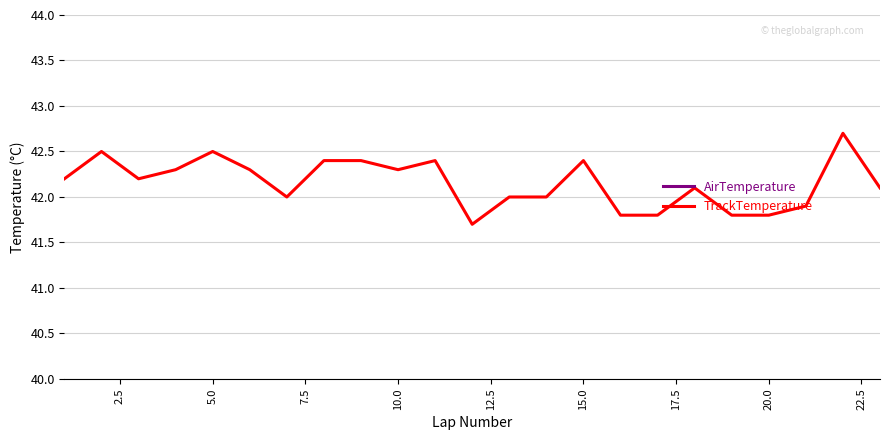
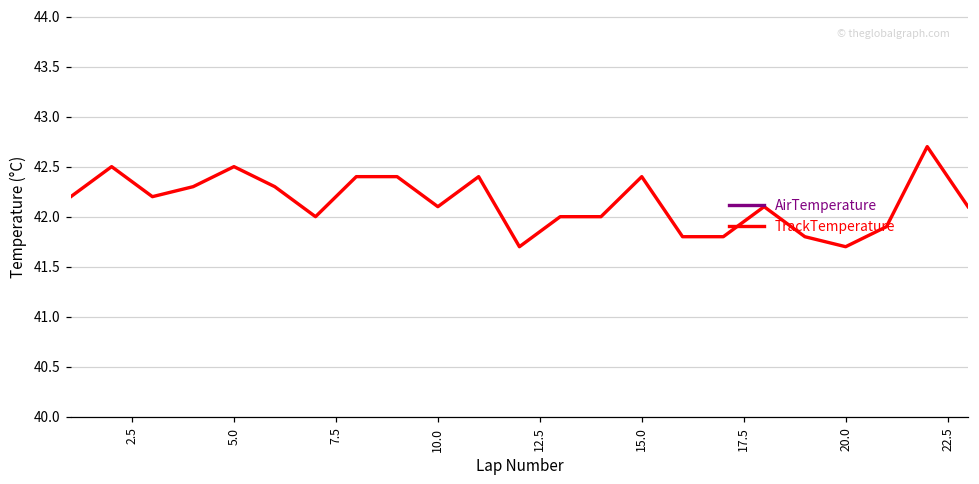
TrackTemperature, 10.0: 42.3 -> 42.1
TrackTemperature, 20.0: 41.8 -> 41.7
